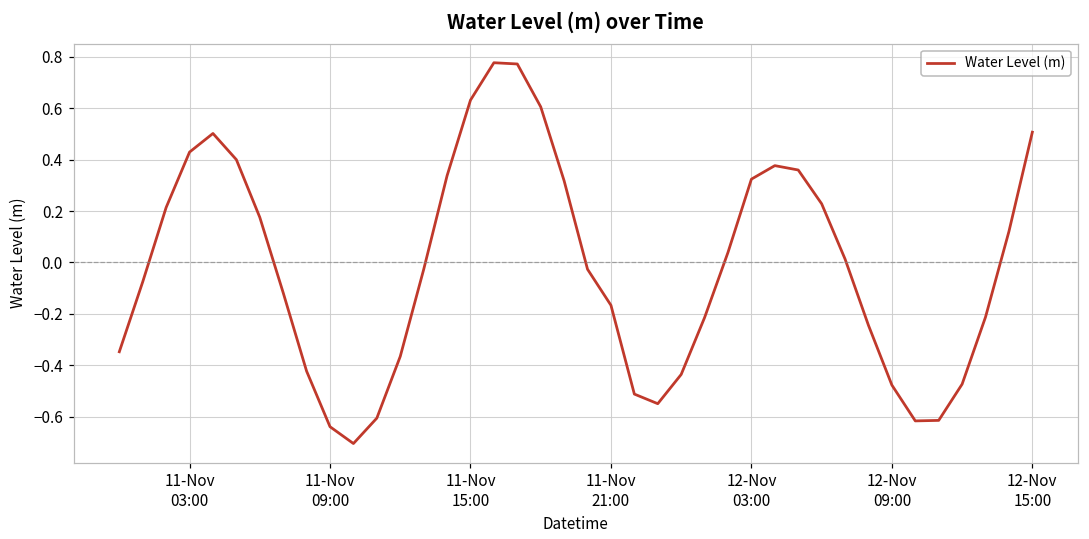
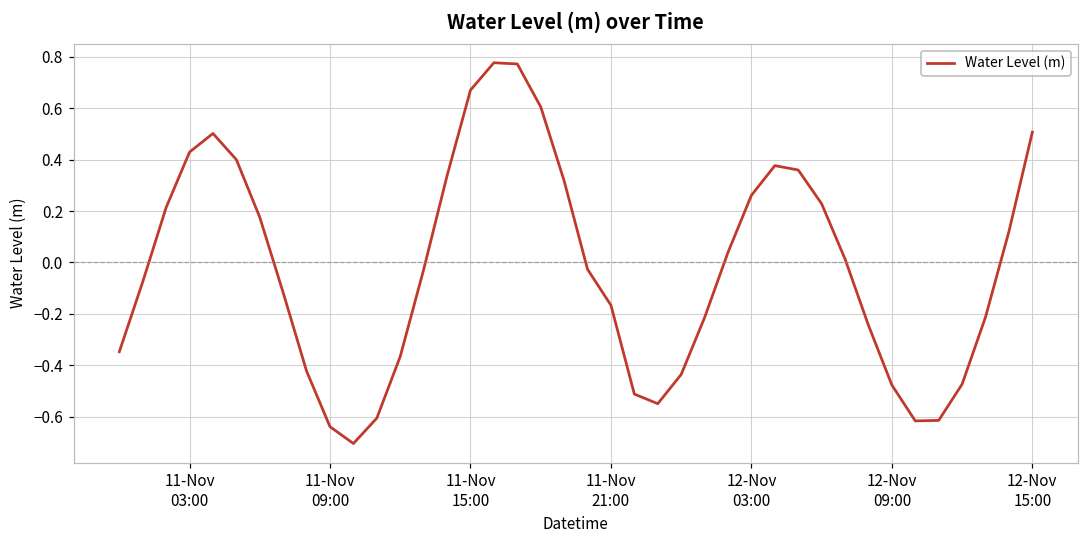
11-Nov 15:00: 0.63 -> 0.67
12-Nov 03:00: 0.32 -> 0.26
